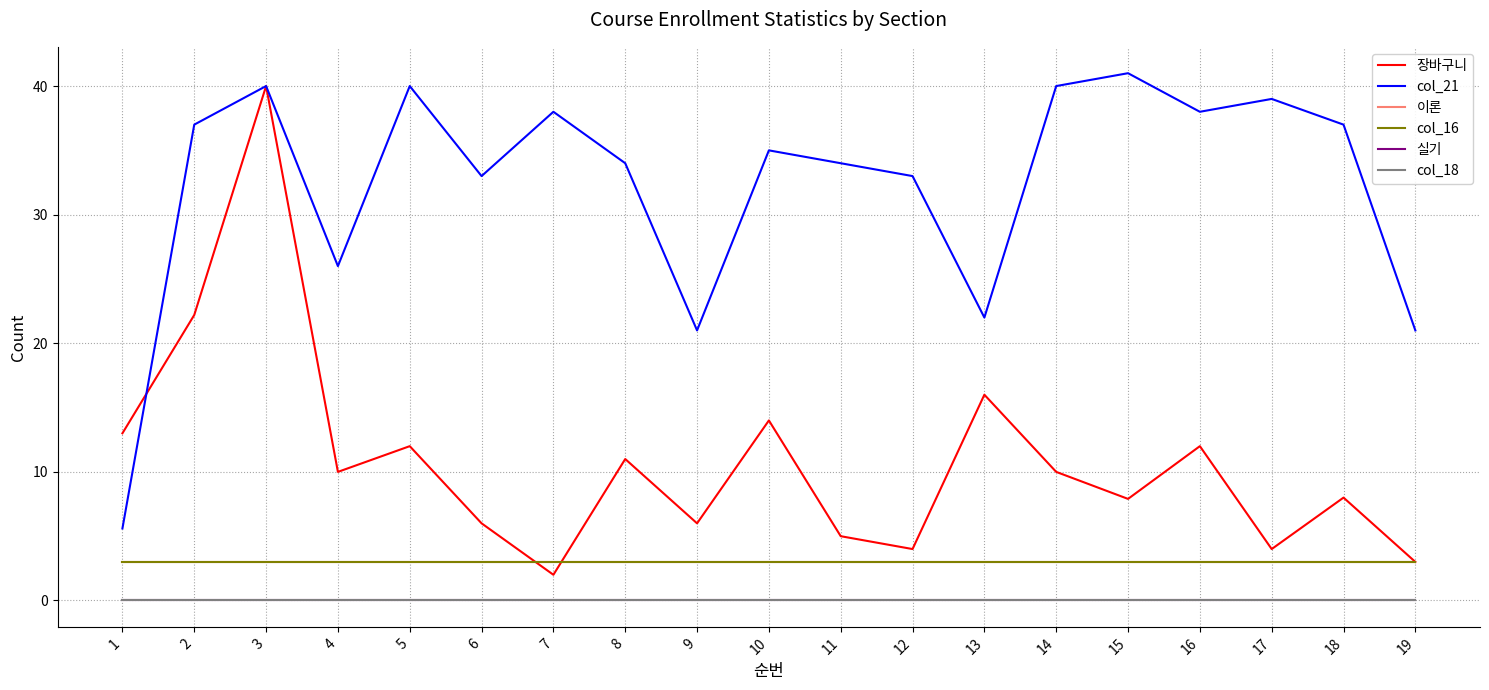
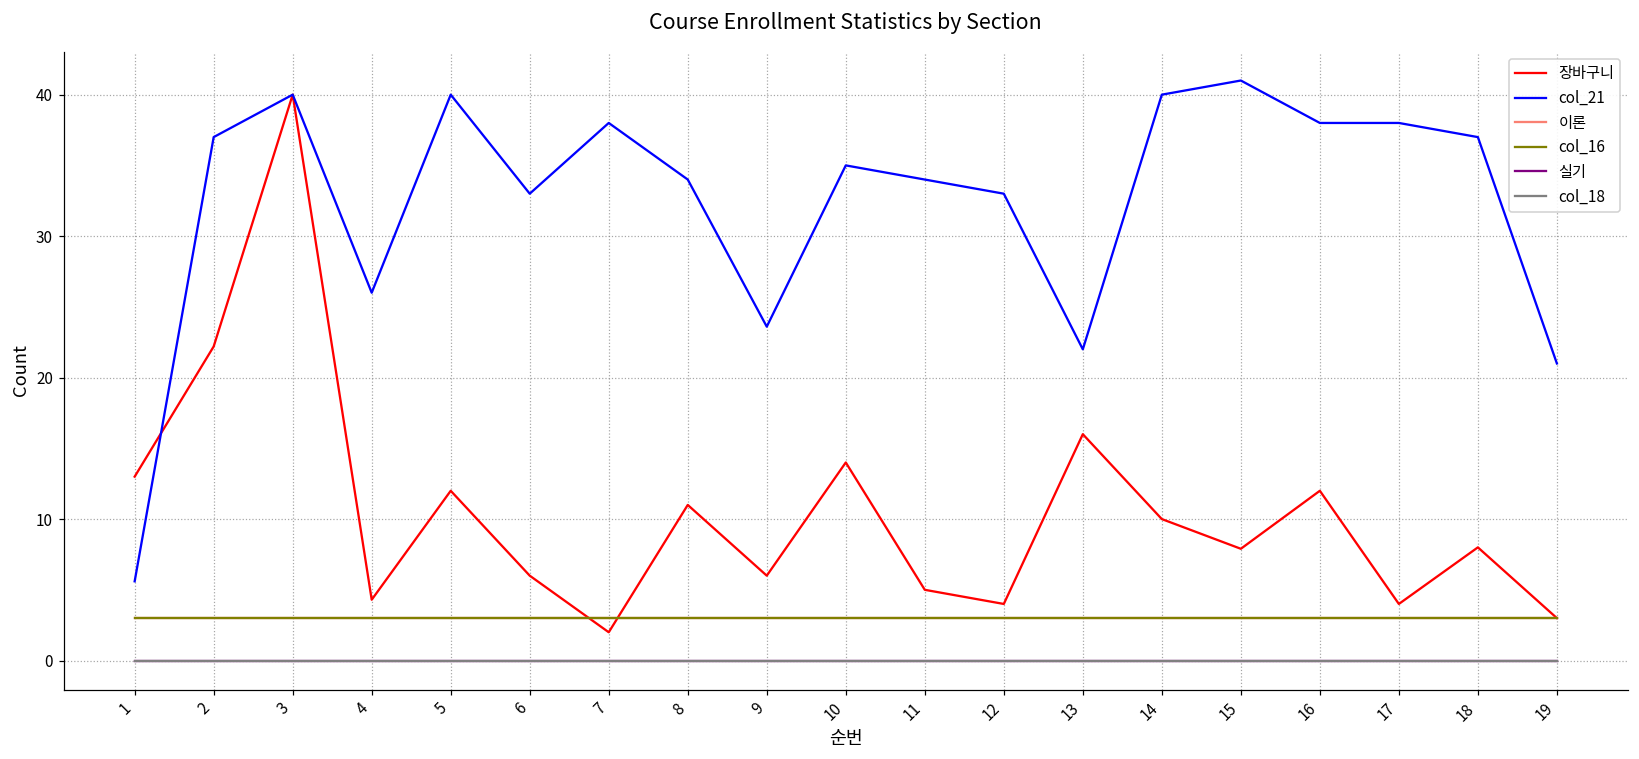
장바구니, 4: 10.0 -> 4.3
col_21, 9: 21.0 -> 23.6
col_21, 17: 39 -> 38
